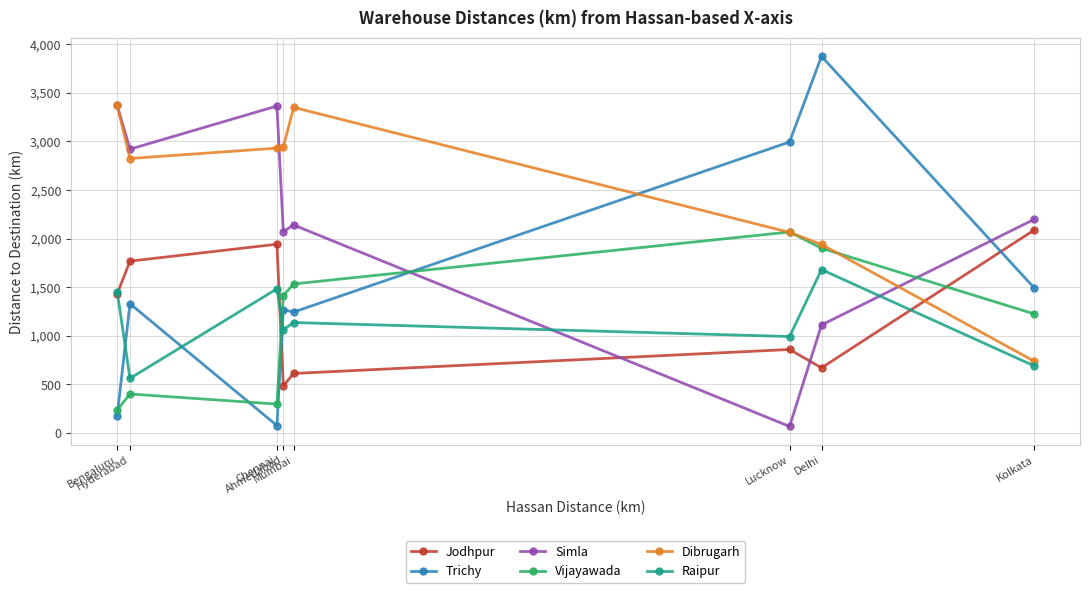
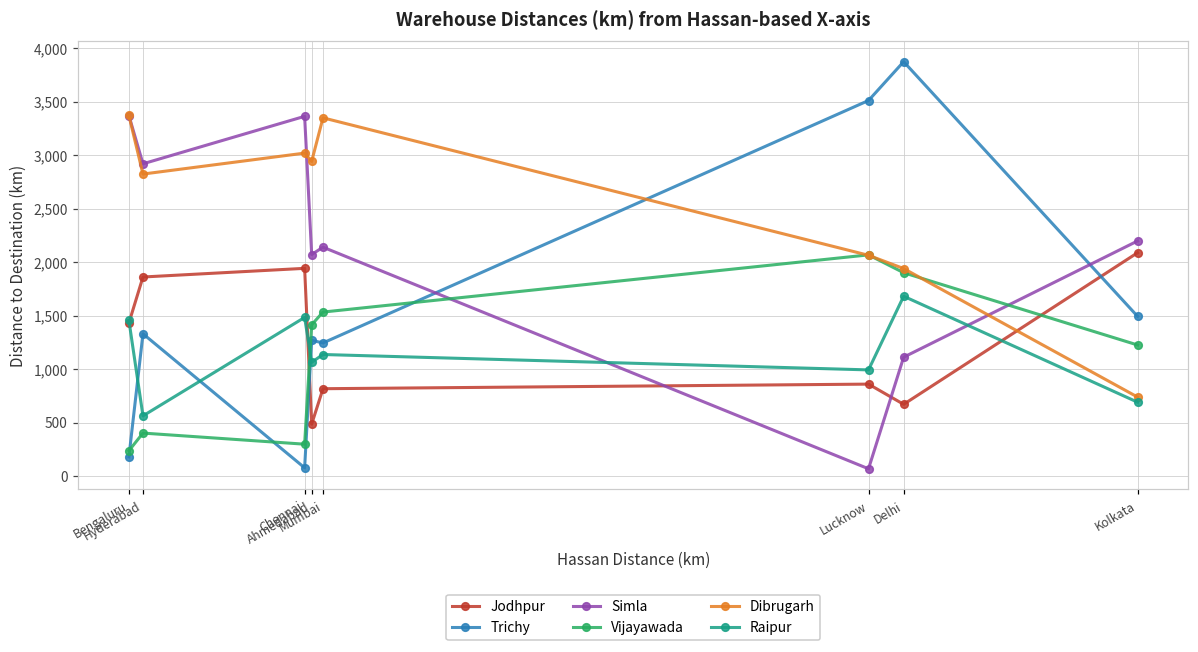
Jodhpur, Hyderabad: 1,800 -> 1,900
Dibrugarh, Chennai: 2,900 -> 3,000
Jodhpur, Mumbai: 600 -> 800
Trichy, Lucknow: 3,000 -> 3,500
